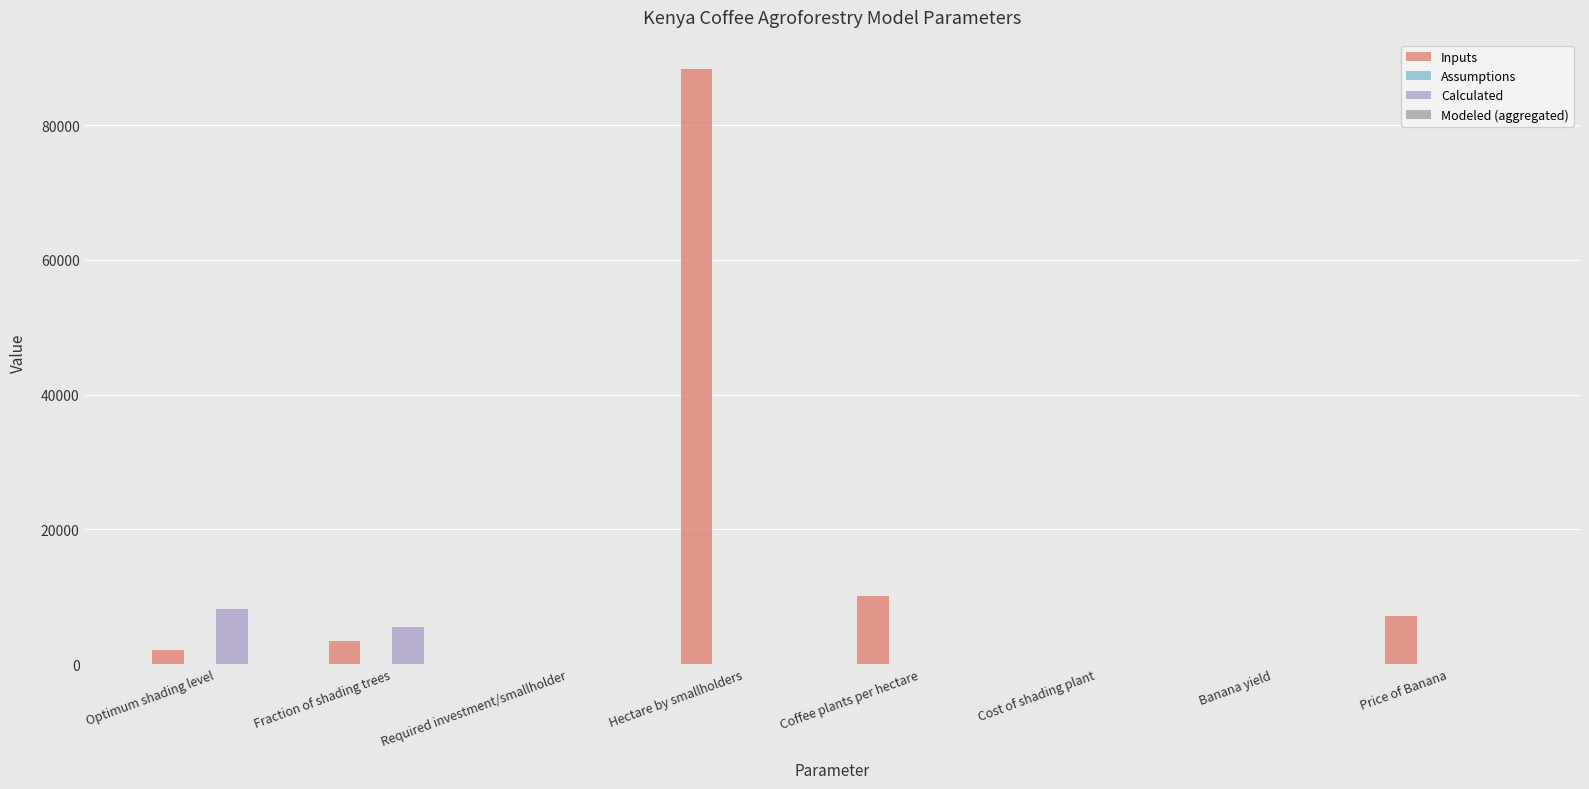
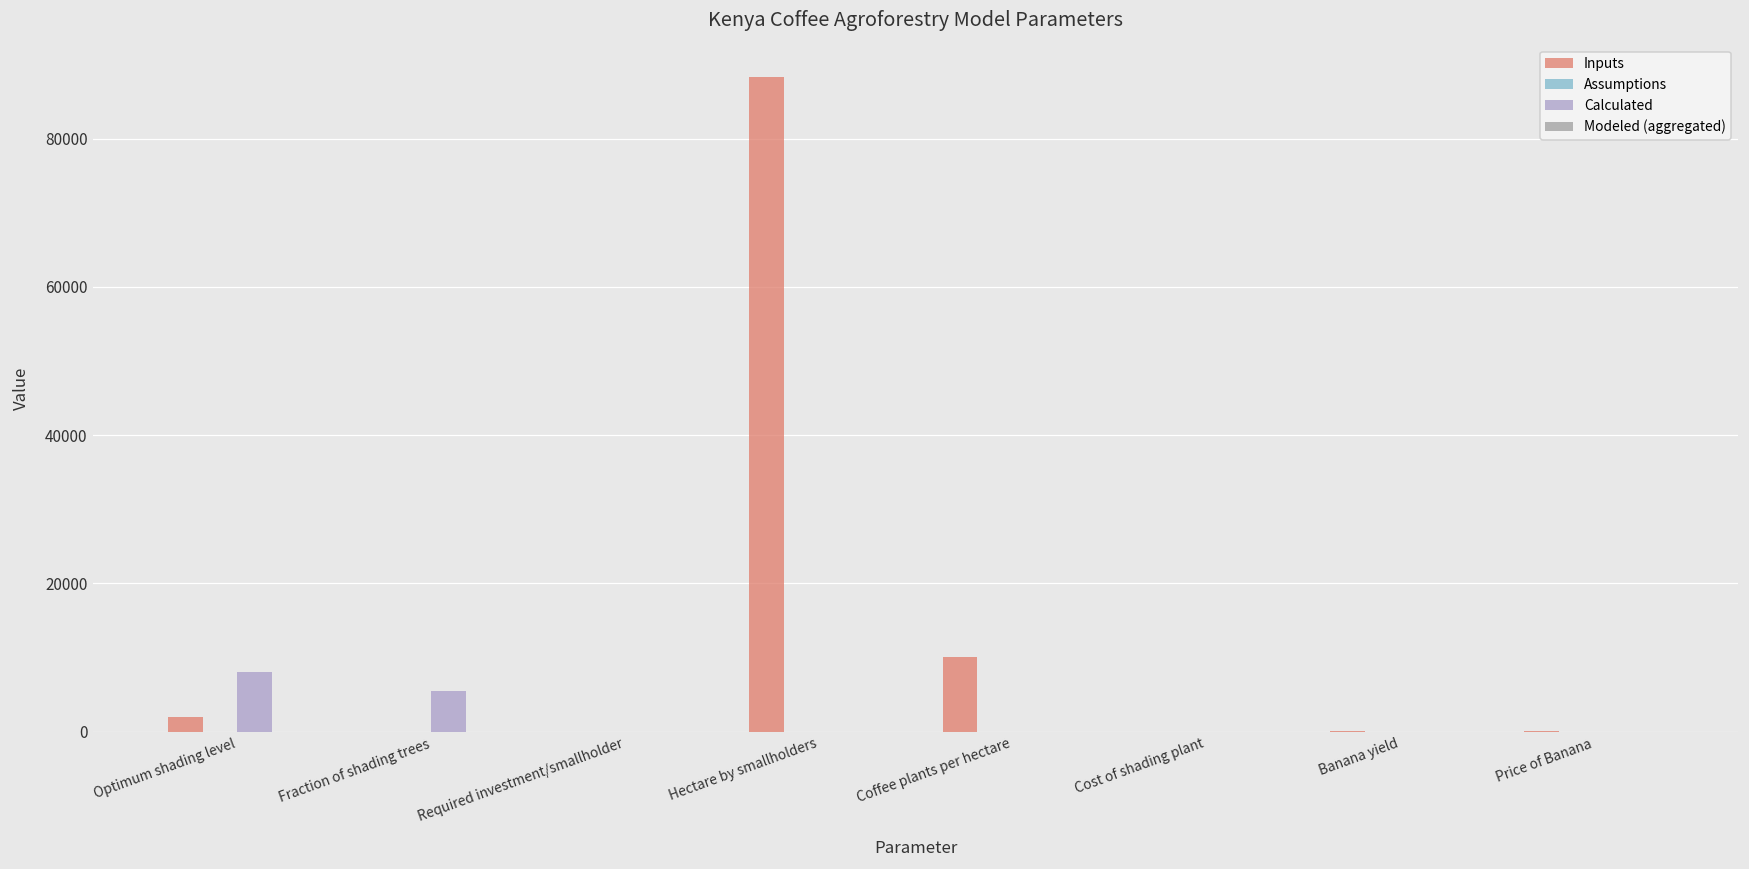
Inputs, Fraction of shading trees: 3000 -> 0
Inputs, Price of Banana: 7000 -> 0
